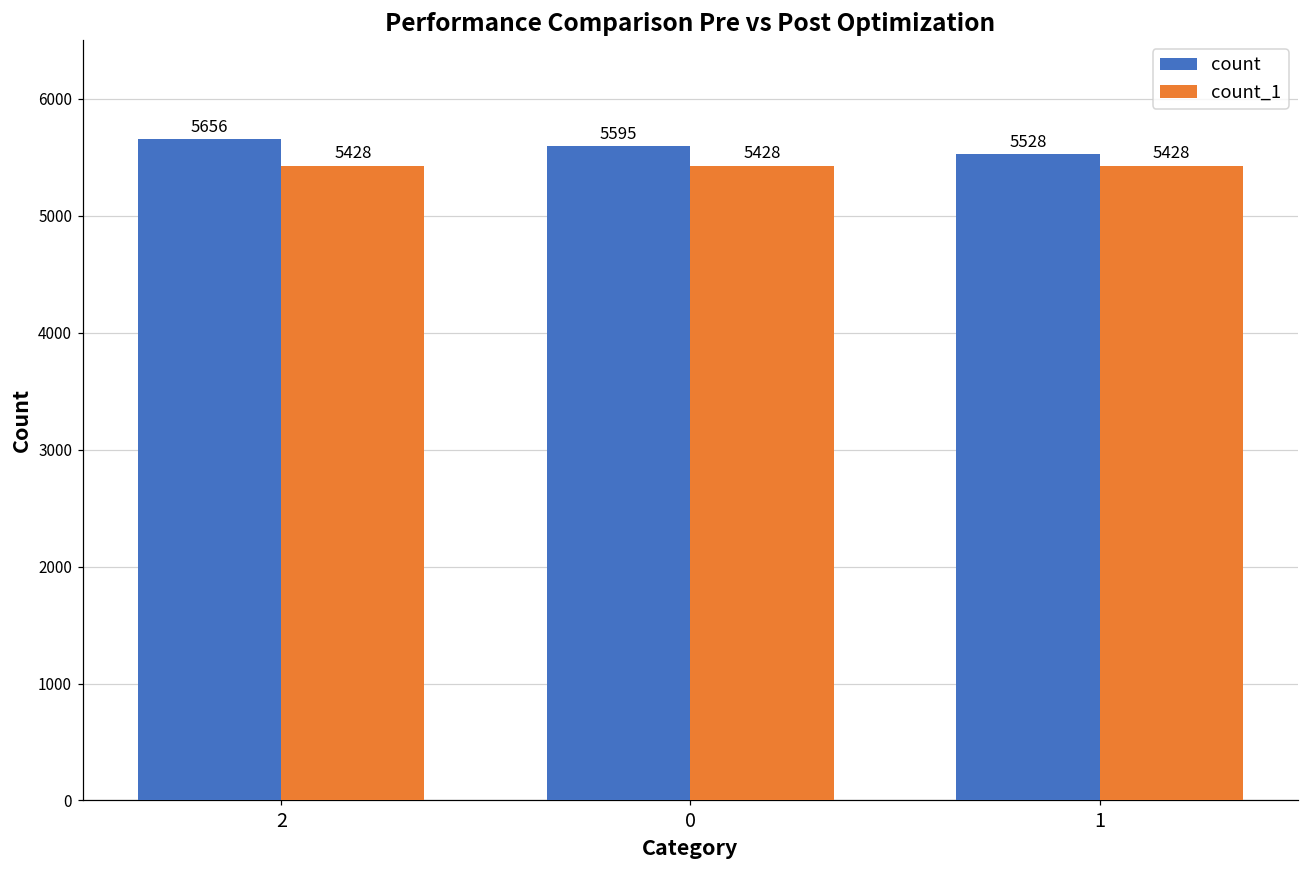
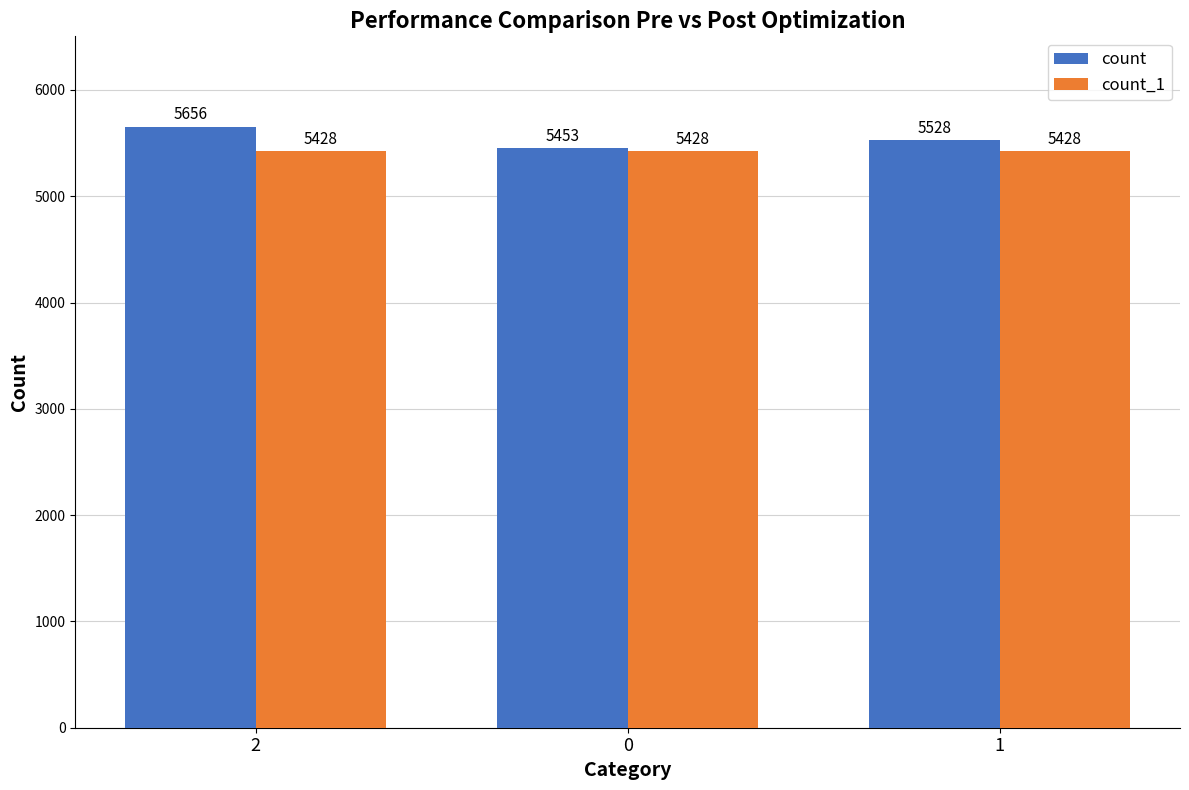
count, 0: 5595 -> 5453
